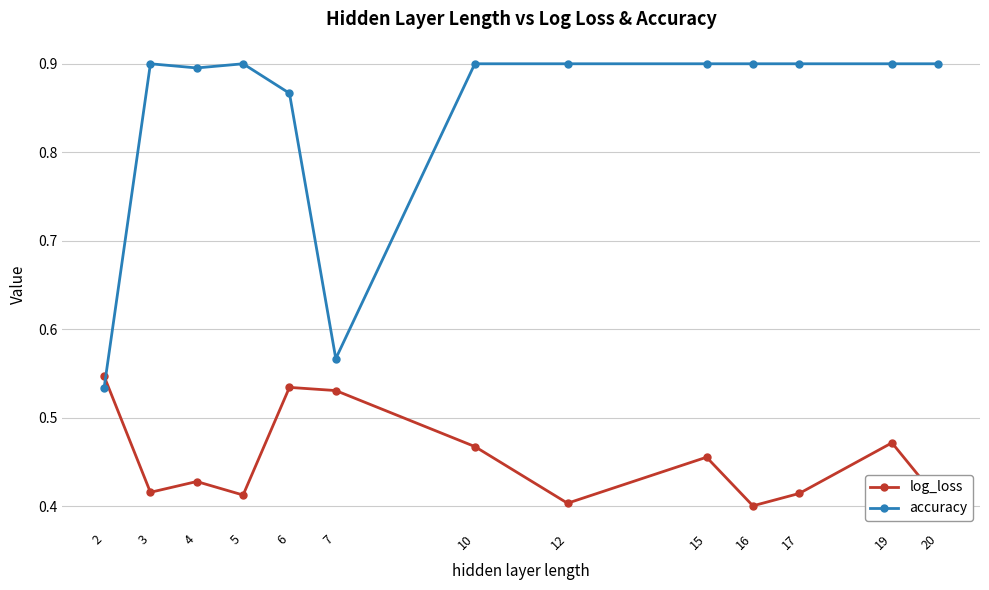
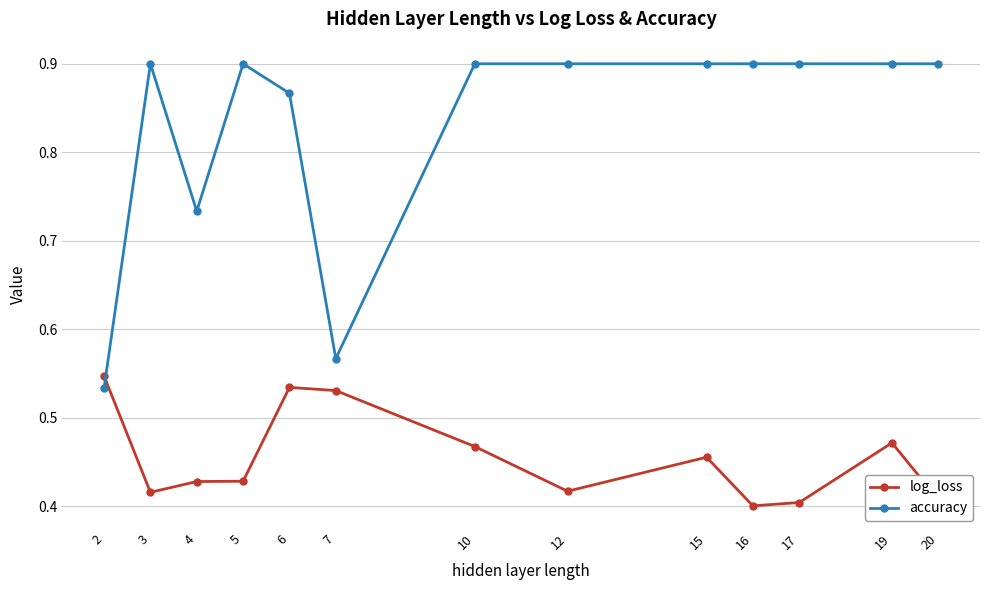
accuracy, 4: 0.90 -> 0.73
log_loss, 5: 0.41 -> 0.43
log_loss, 12: 0.40 -> 0.42
log_loss, 17: 0.41 -> 0.40
